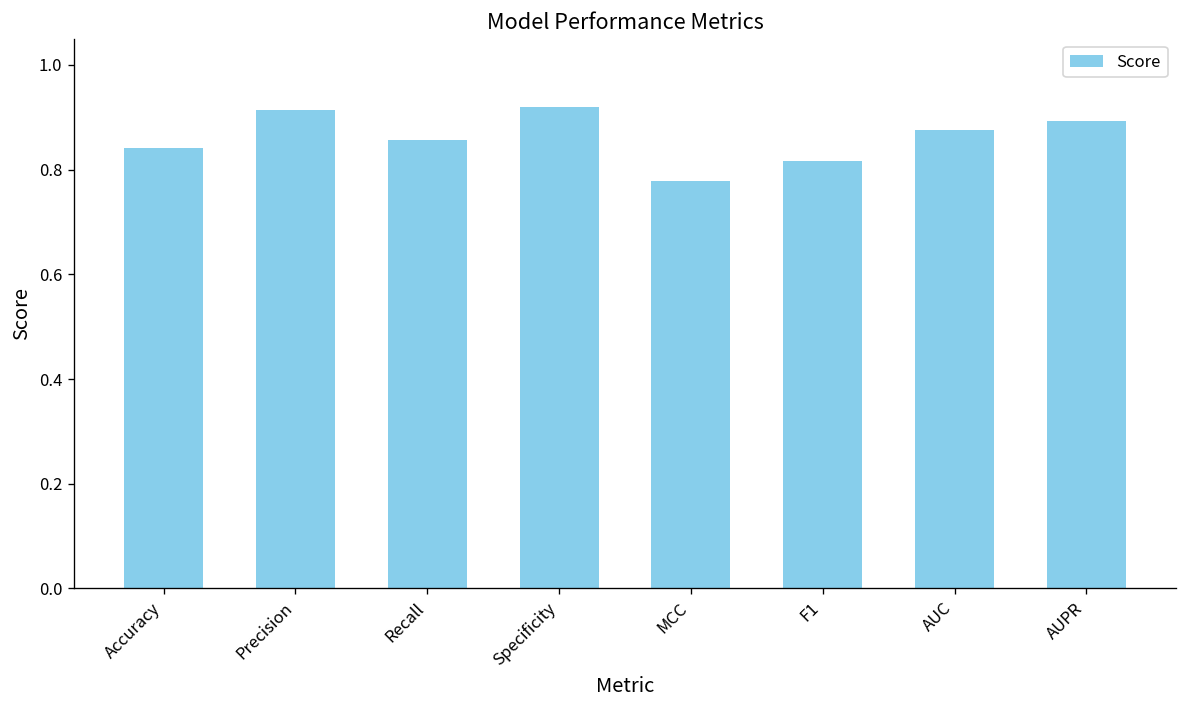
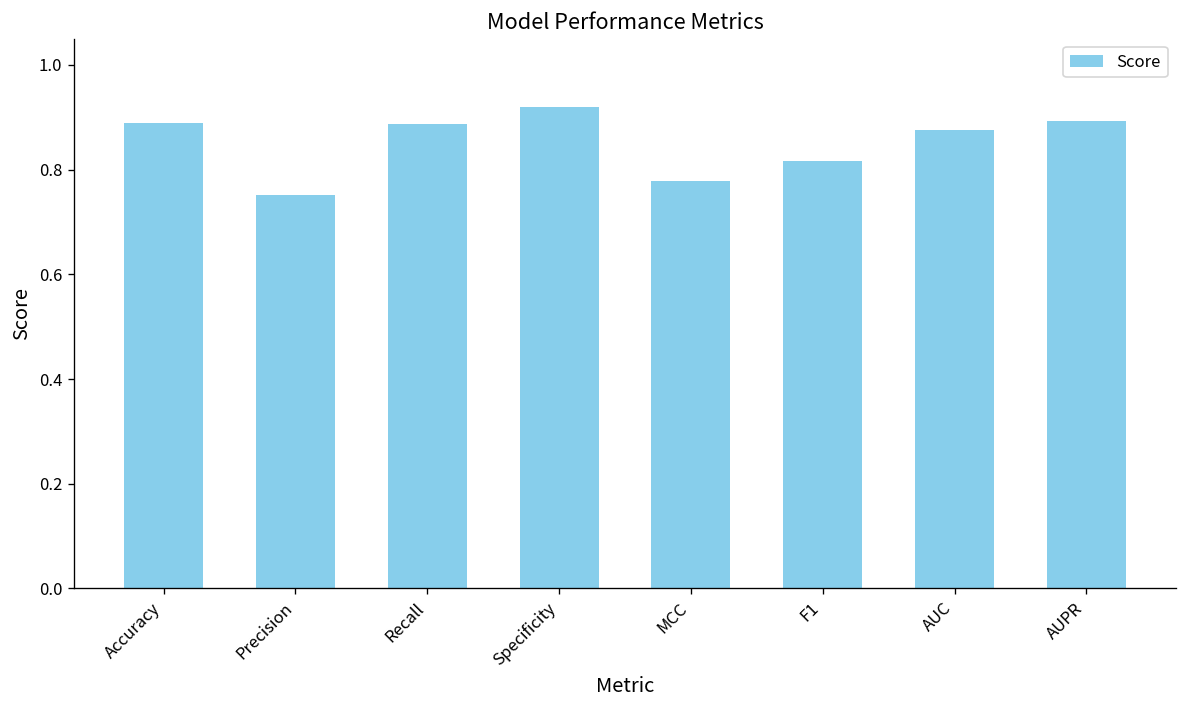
Accuracy: 0.84 -> 0.89
Precision: 0.91 -> 0.75
Recall: 0.86 -> 0.89
